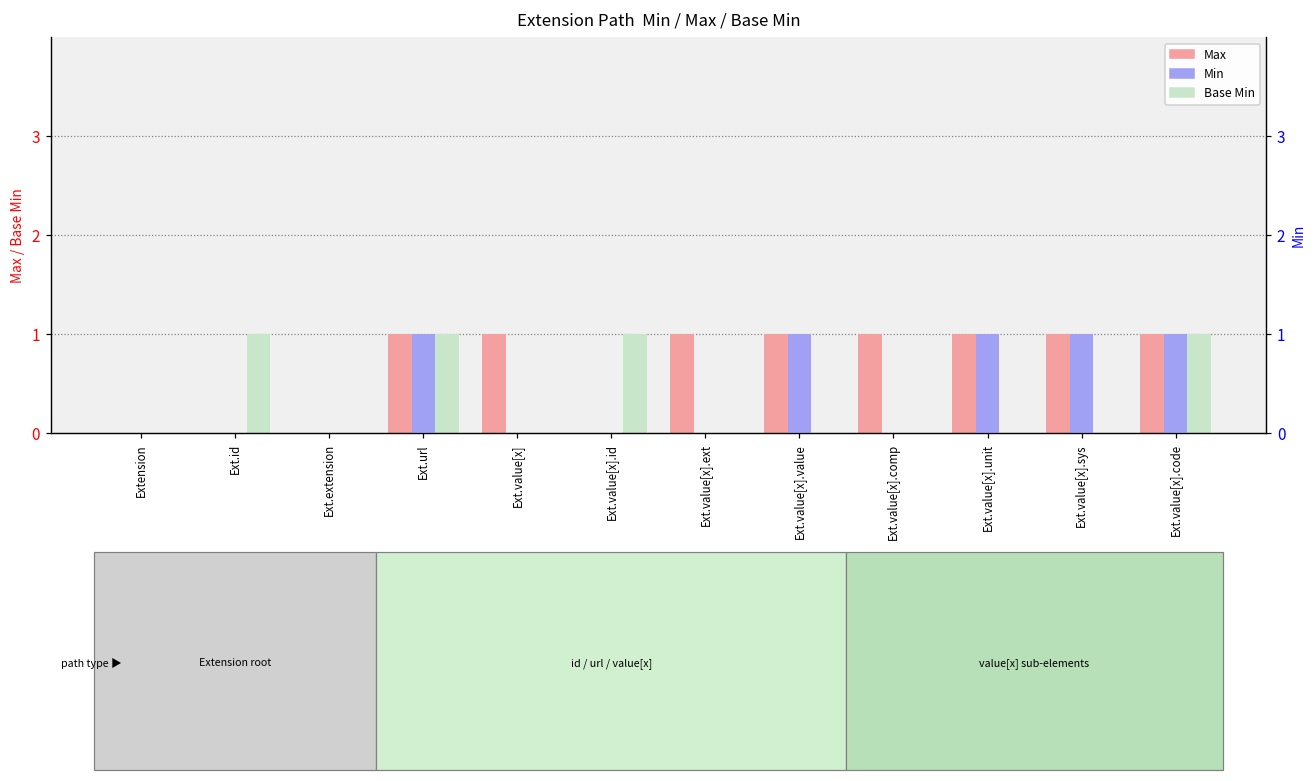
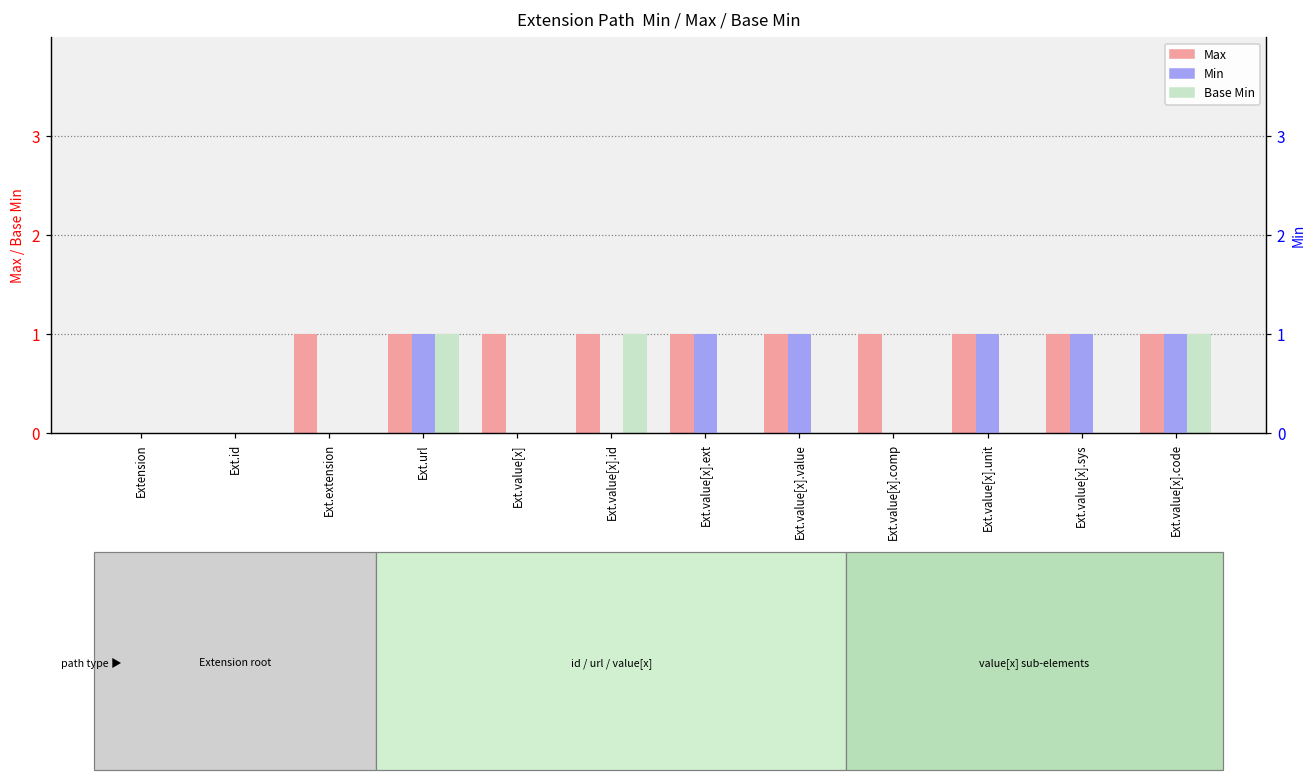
Base Min, Ext.id: 1 -> 0
Max, Ext.extension: 0 -> 1
Max, Ext.value[x].id: 0 -> 1
Min, Ext.value[x].ext: 0 -> 1
